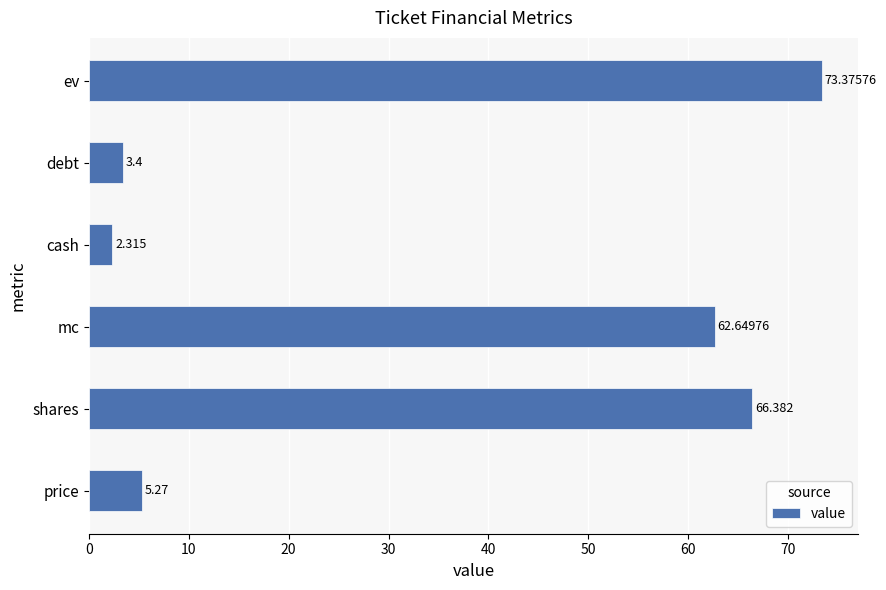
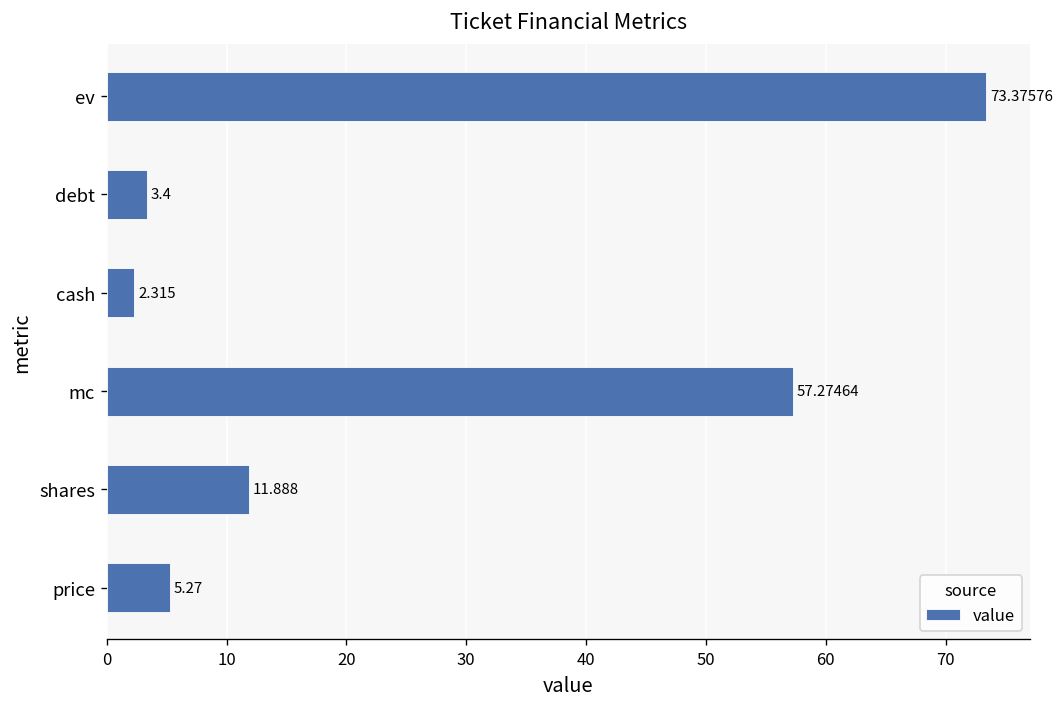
mc: 62.64976 -> 57.27464
shares: 66.382 -> 11.888
